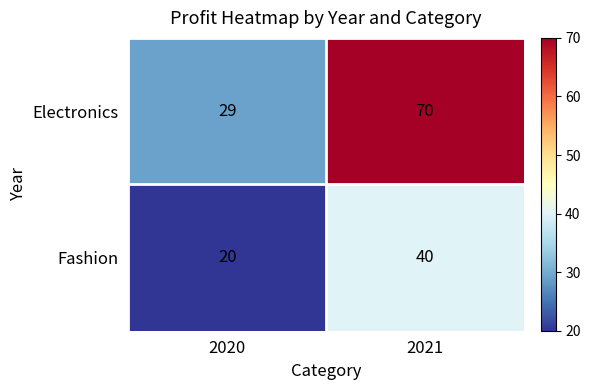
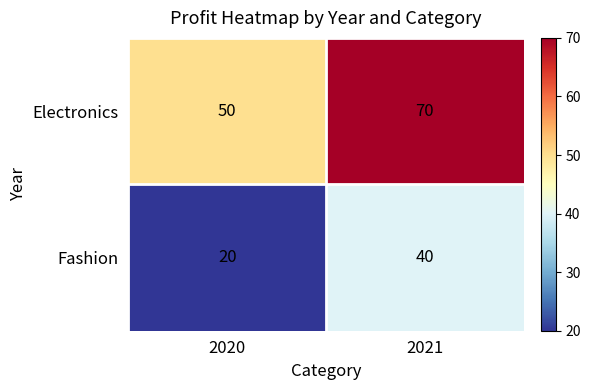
Electronics, 2020: 29 -> 50
